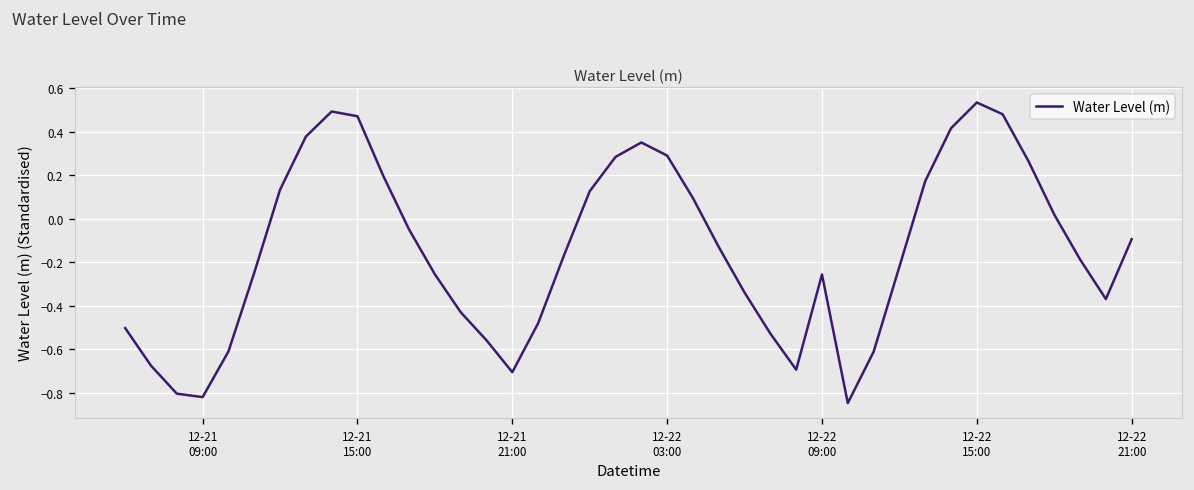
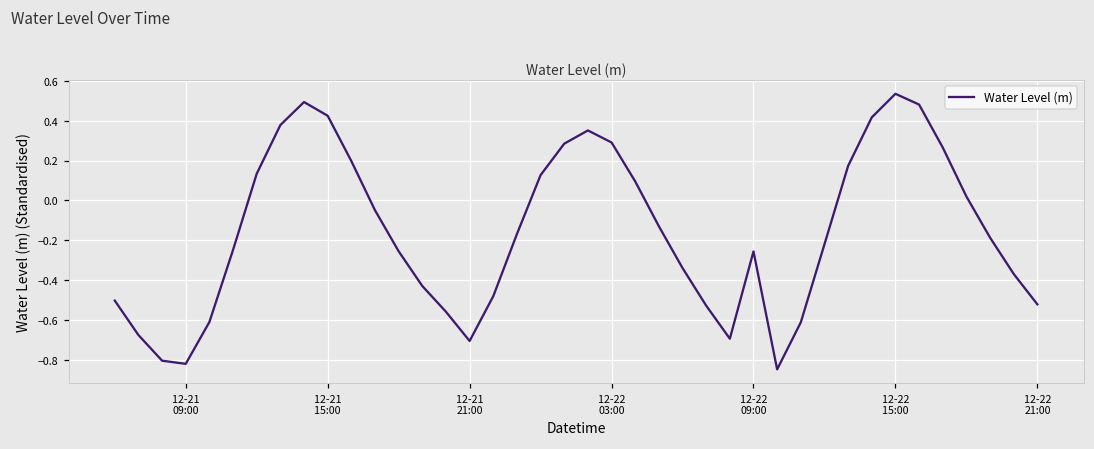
12-21 15:00: 0.47 -> 0.42
12-22 21:00: -0.09 -> -0.52
